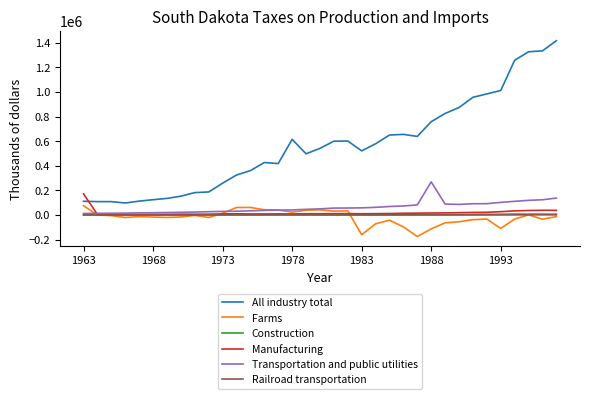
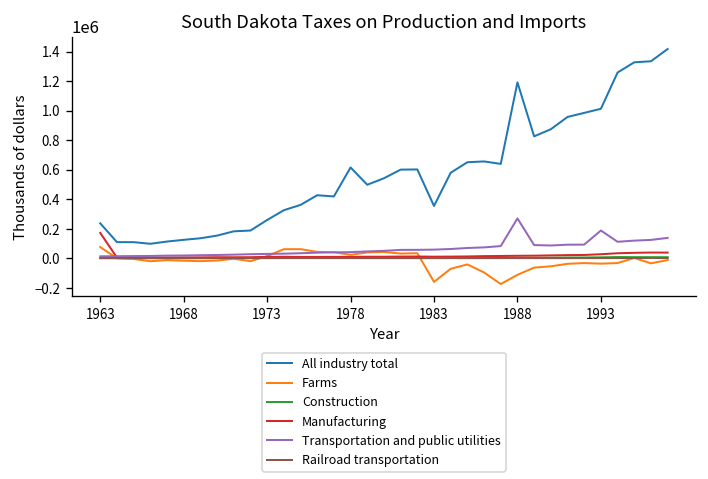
All industry total, 1963: 110000 -> 240000
All industry total, 1983: 520000 -> 350000
All industry total, 1988: 760000 -> 1190000
Farms, 1993: -110000 -> -40000
Transportation and public utilities, 1993: 100000 -> 190000
